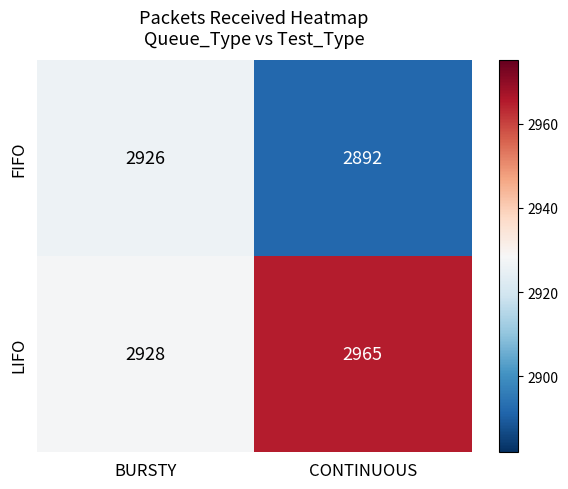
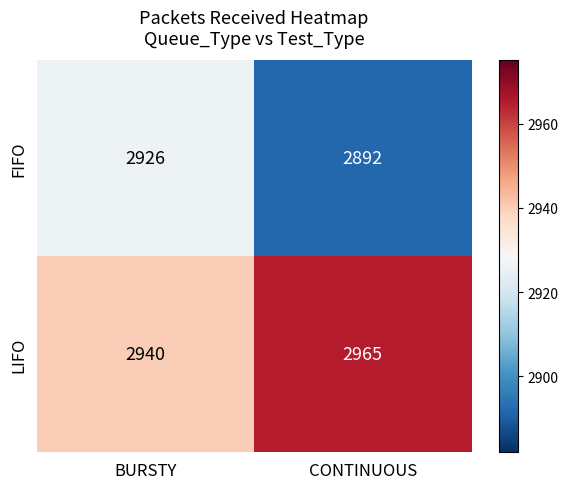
LIFO, BURSTY: 2928 -> 2940
